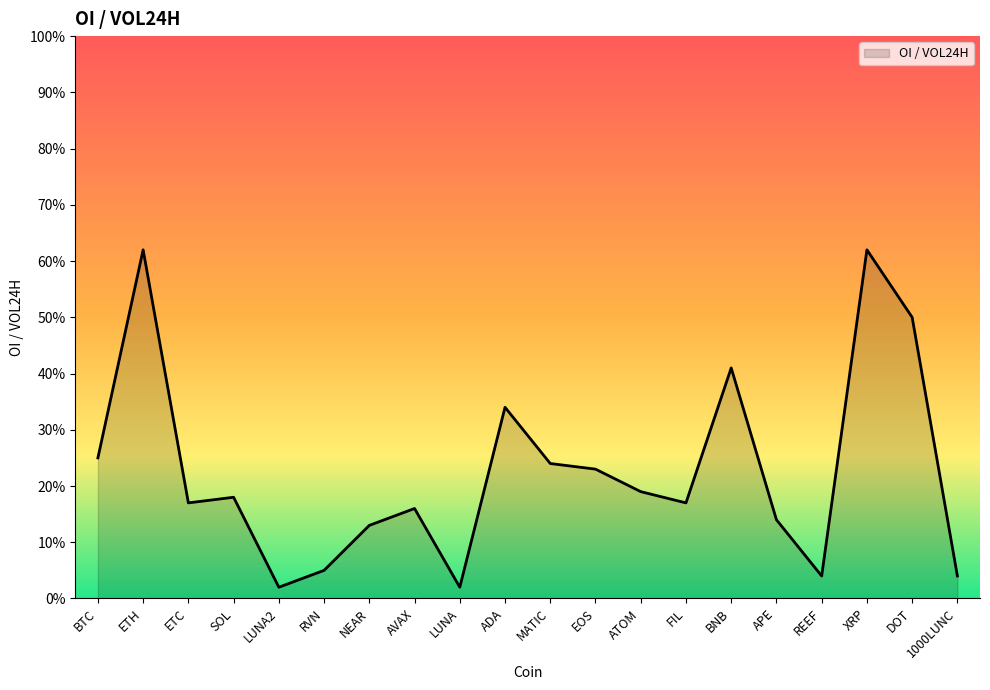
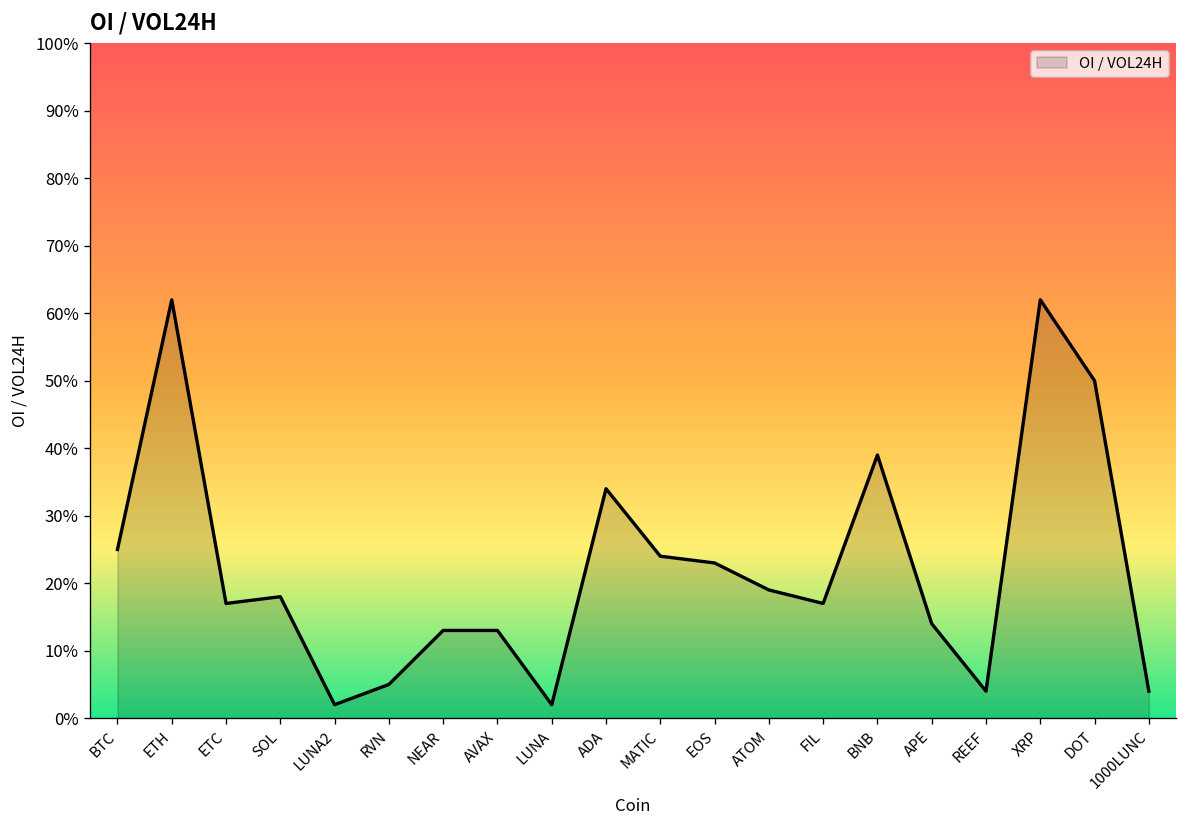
AVAX: 16% -> 13%
BNB: 41% -> 39%
